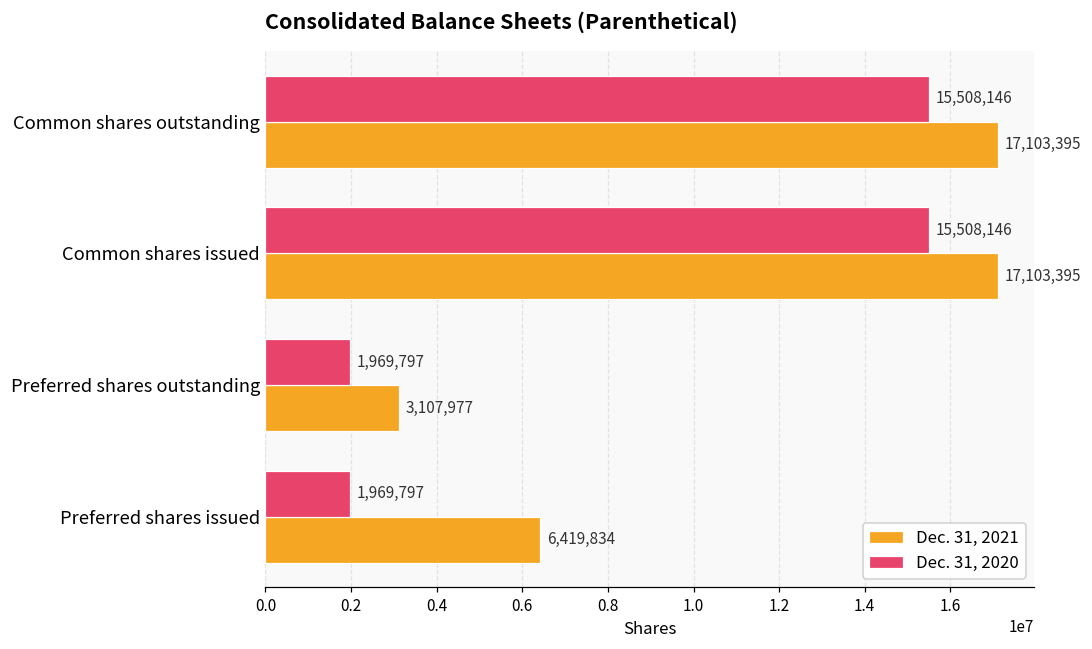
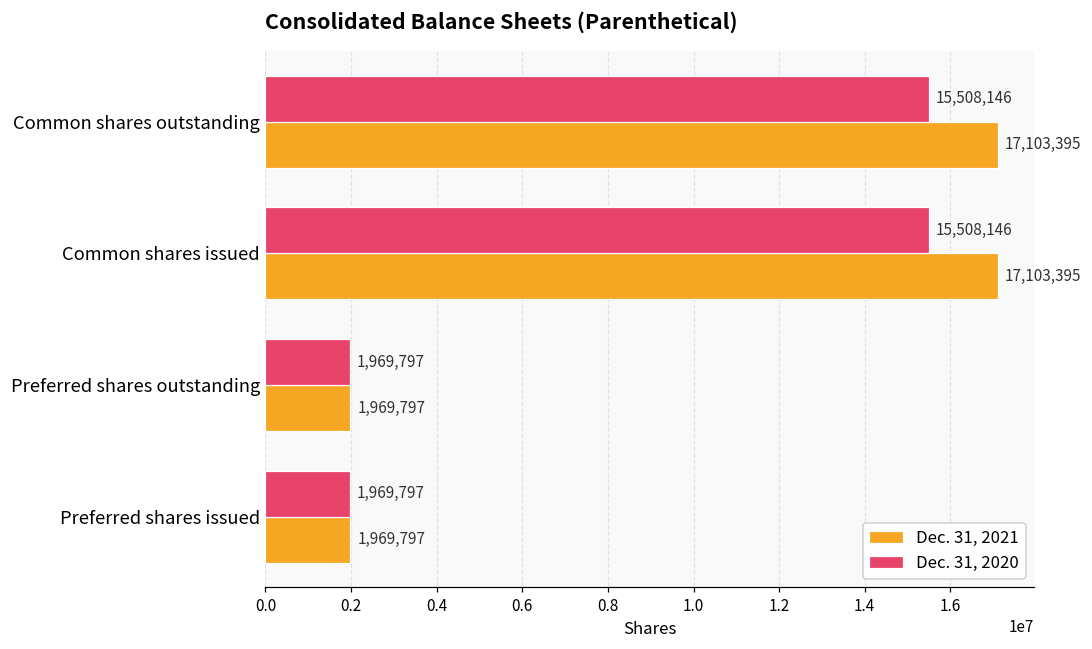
Dec. 31, 2021, Preferred shares outstanding: 3,107,977 -> 1,969,797
Dec. 31, 2021, Preferred shares issued: 6,419,834 -> 1,969,797
